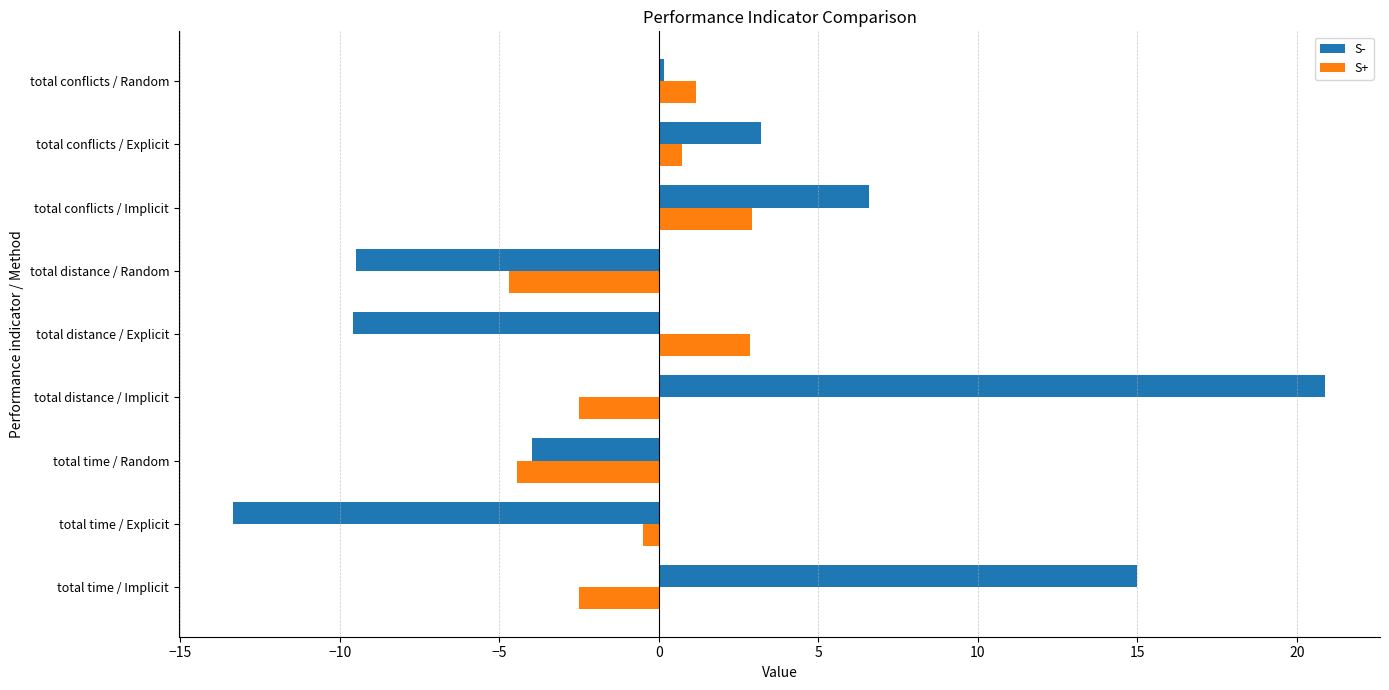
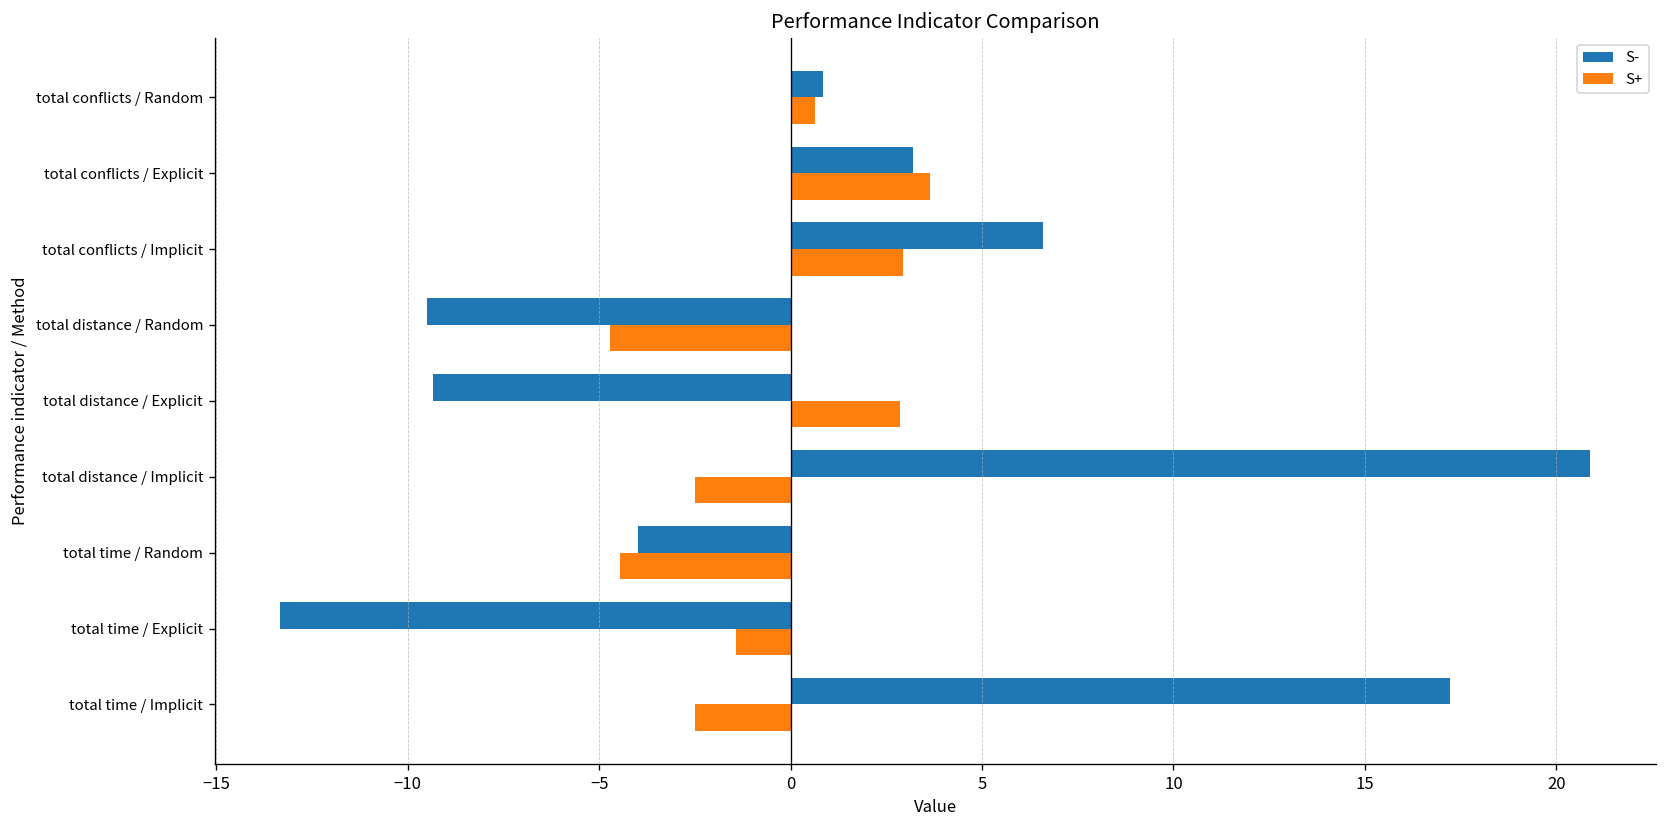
S-, total conflicts / Random: 0.2 -> 0.8
S+, total conflicts / Random: 1.2 -> 0.6
S+, total conflicts / Explicit: 0.7 -> 3.6
S-, total distance / Explicit: -9.6 -> -9.3
S+, total time / Explicit: -0.5 -> -1.4
S-, total time / Implicit: 15.0 -> 17.2
